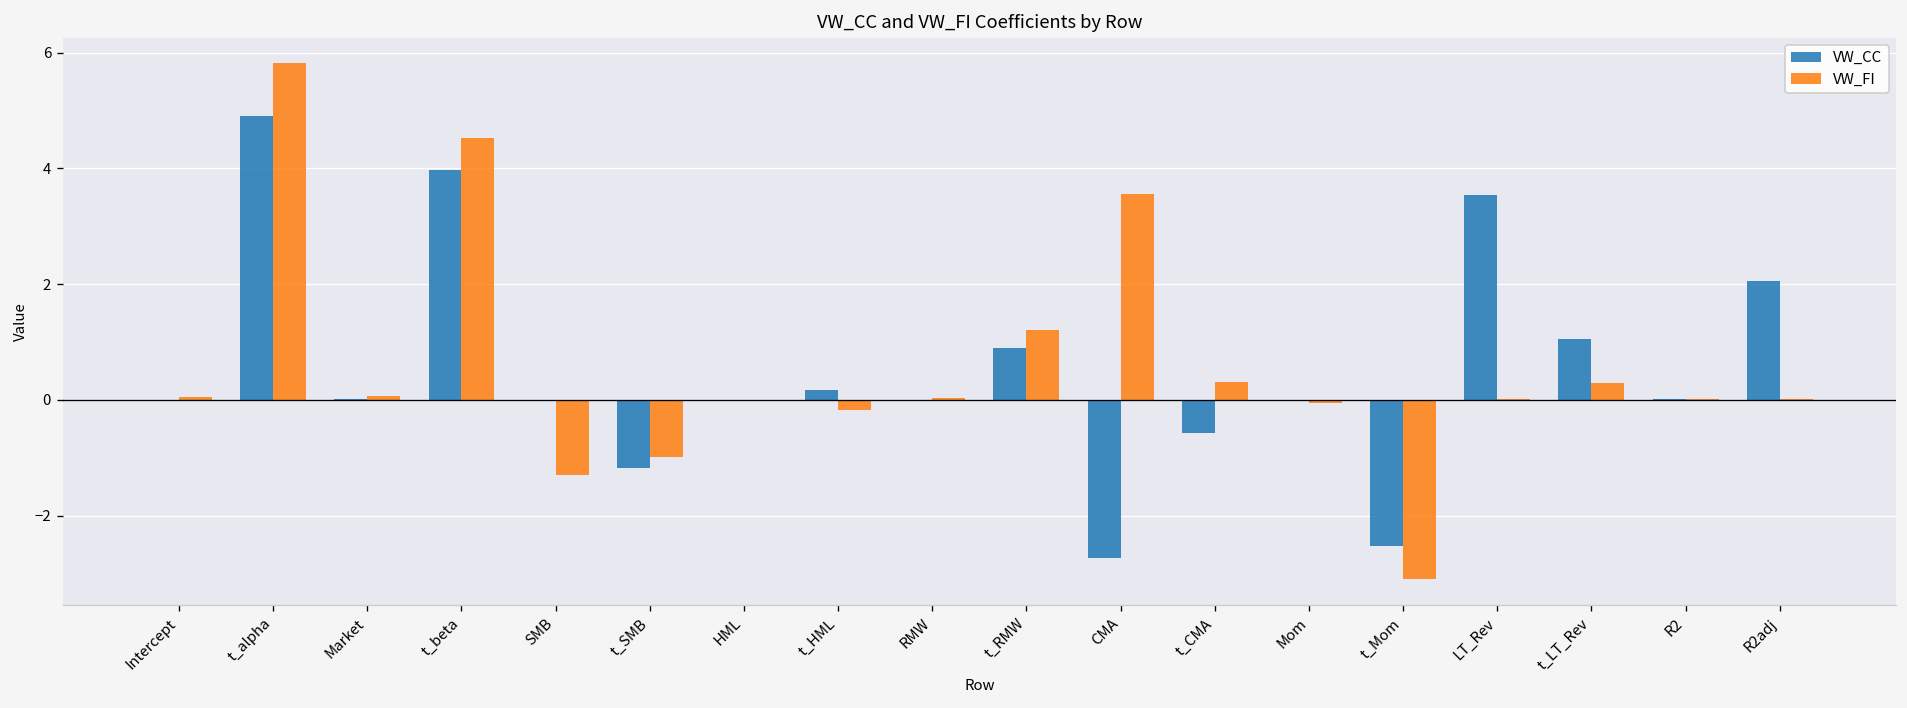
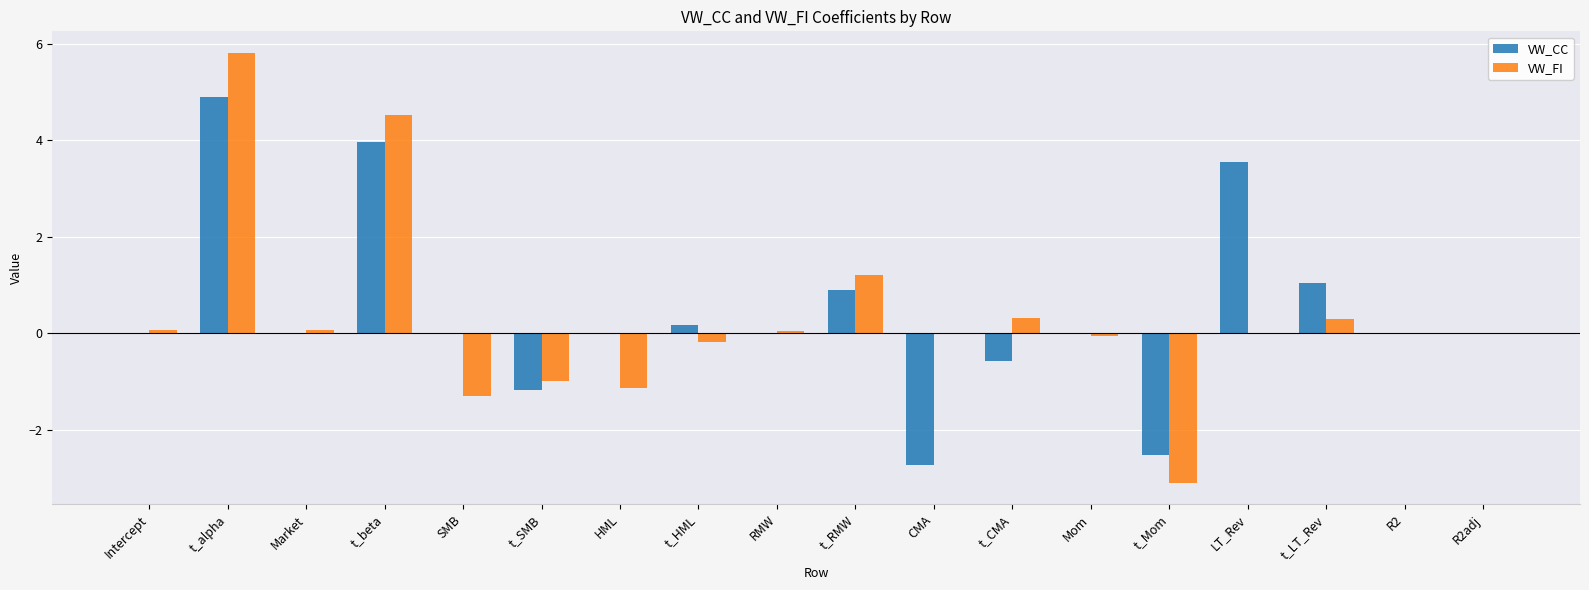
VW_FI, HML: 0.0 -> -1.1
VW_FI, CMA: 3.6 -> 0.0
VW_CC, R2adj: 2.0 -> 0.0
